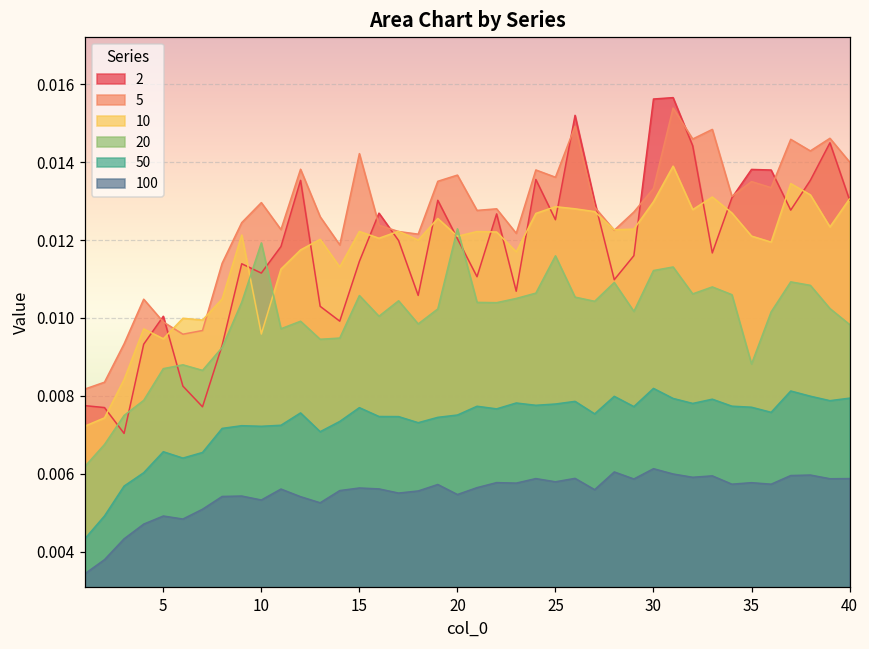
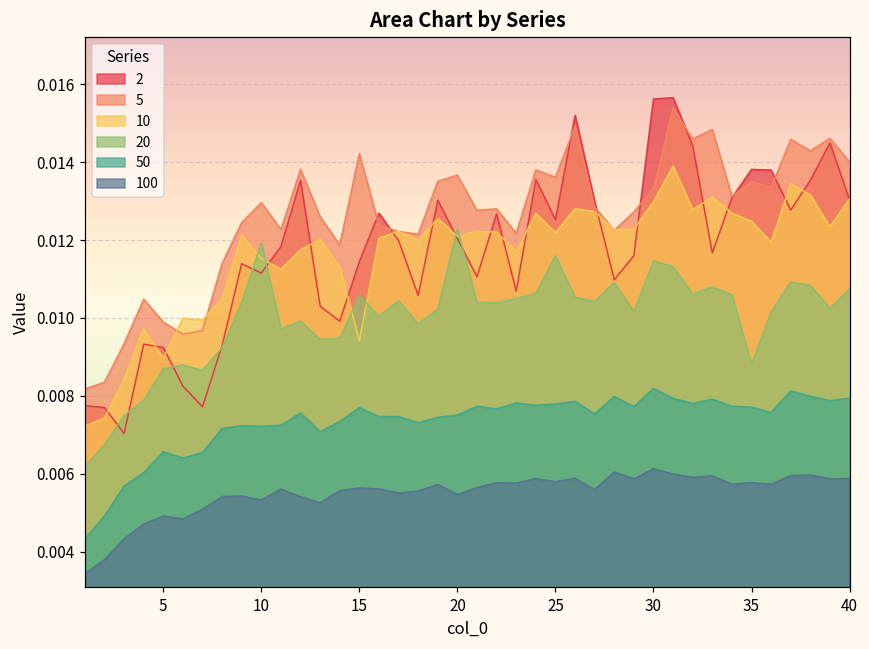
2, 5: 0.0100 -> 0.0092
10, 5: 0.0095 -> 0.0090
10, 10: 0.0096 -> 0.0115
10, 15: 0.0122 -> 0.0094
10, 25: 0.0129 -> 0.0122
20, 30: 0.0112 -> 0.0115
10, 35: 0.0121 -> 0.0125
20, 40: 0.0098 -> 0.0108
